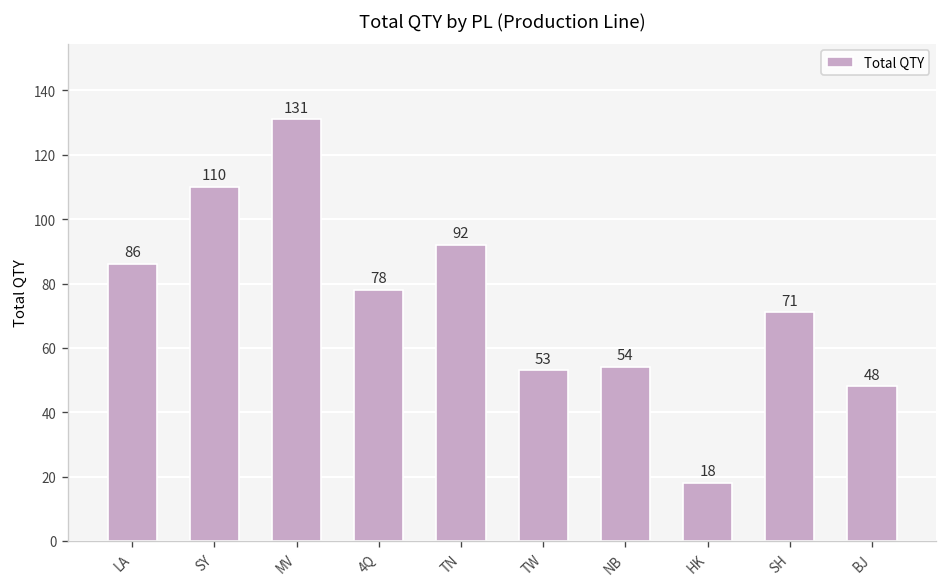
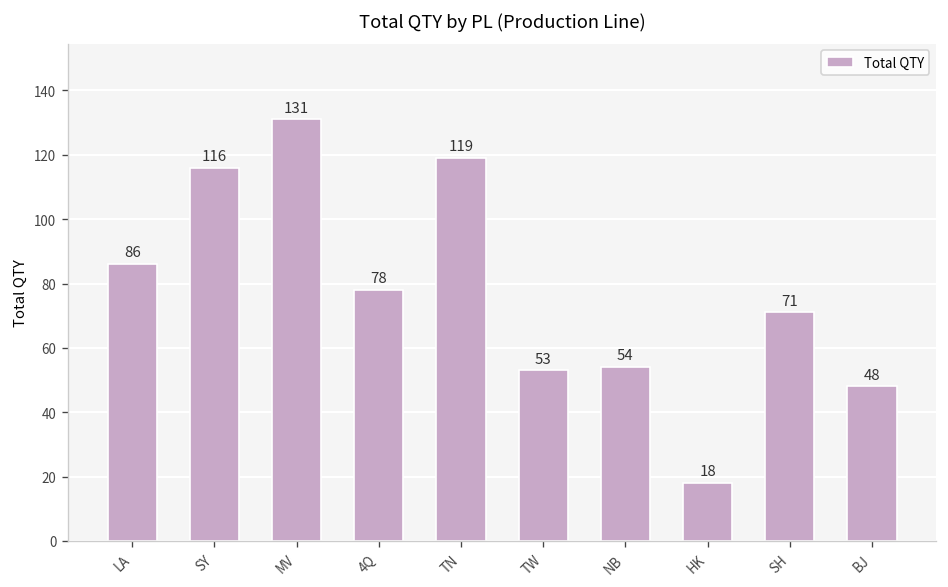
SY: 110 -> 116
TN: 92 -> 119
